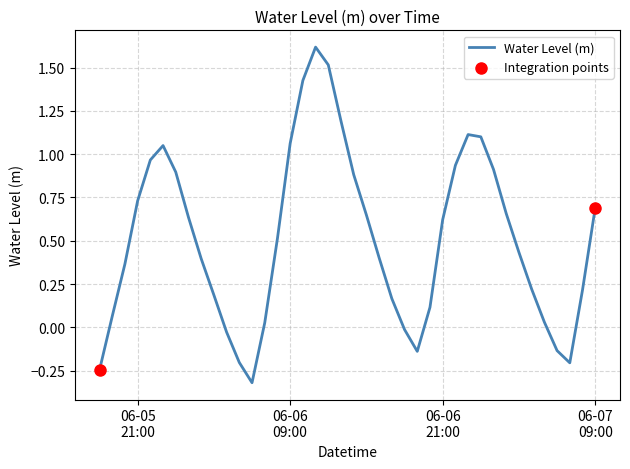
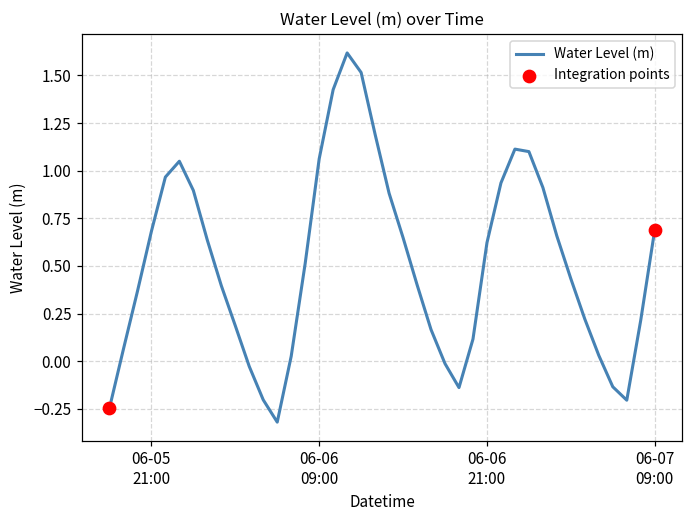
Water Level (m), 06-05 21:00: 0.73 -> 0.68
